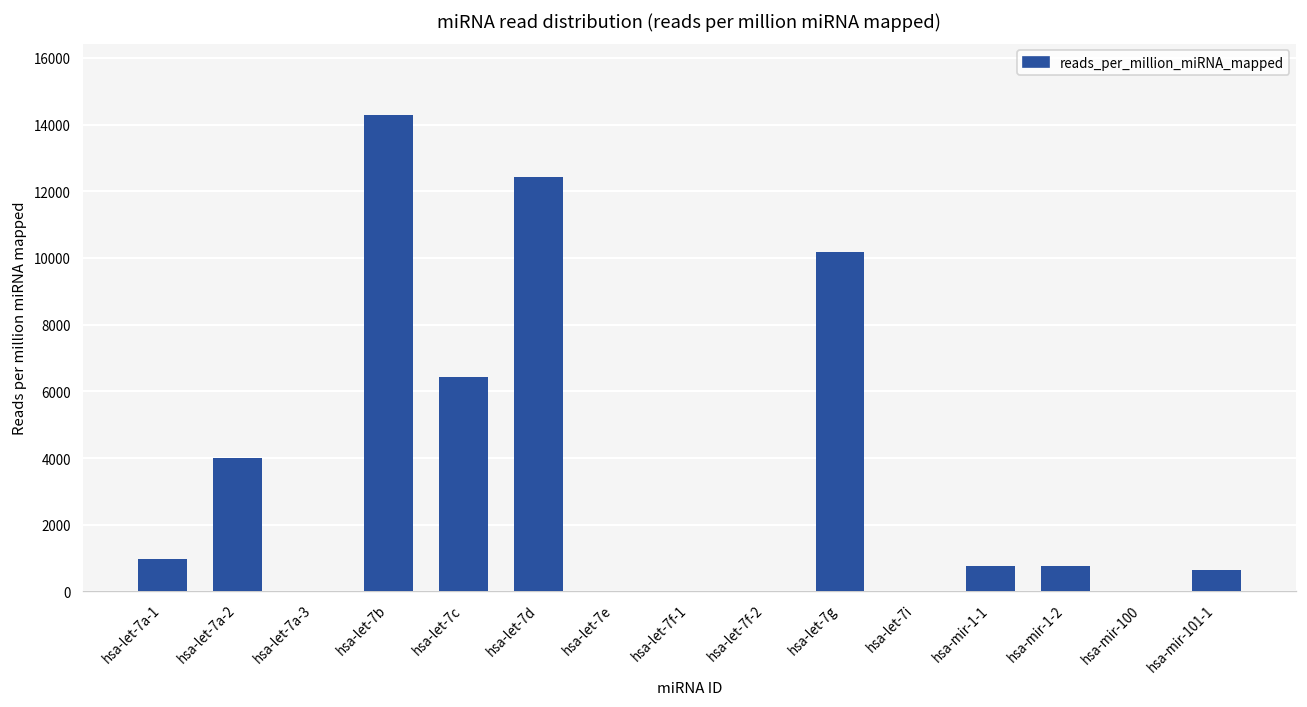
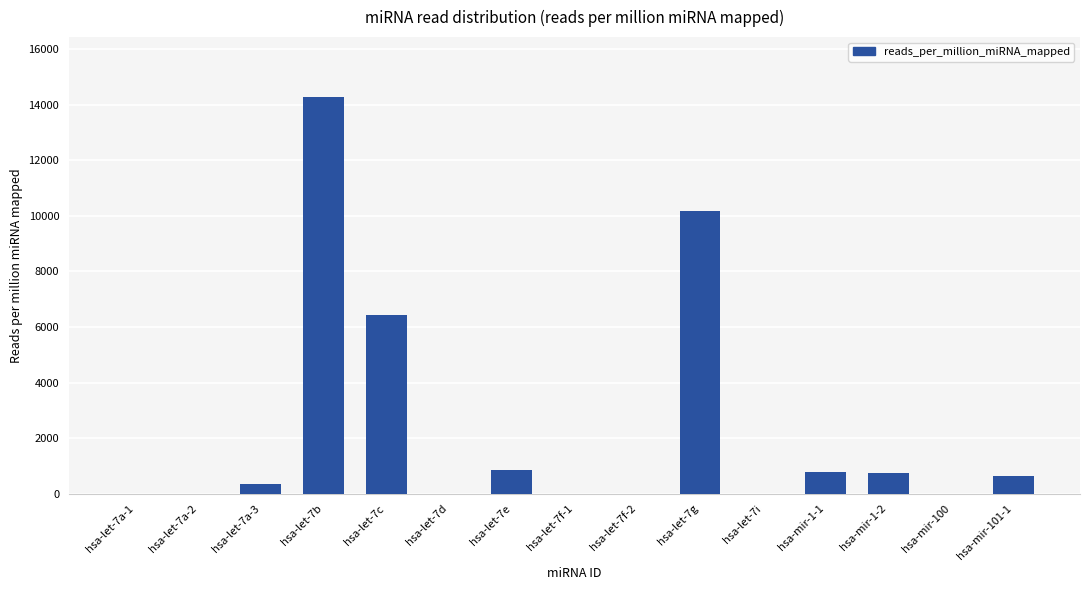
hsa-let-7a-1: 1000 -> 0
hsa-let-7a-2: 4000 -> 0
hsa-let-7a-3: 0 -> 400
hsa-let-7d: 12400 -> 0
hsa-let-7e: 0 -> 900
